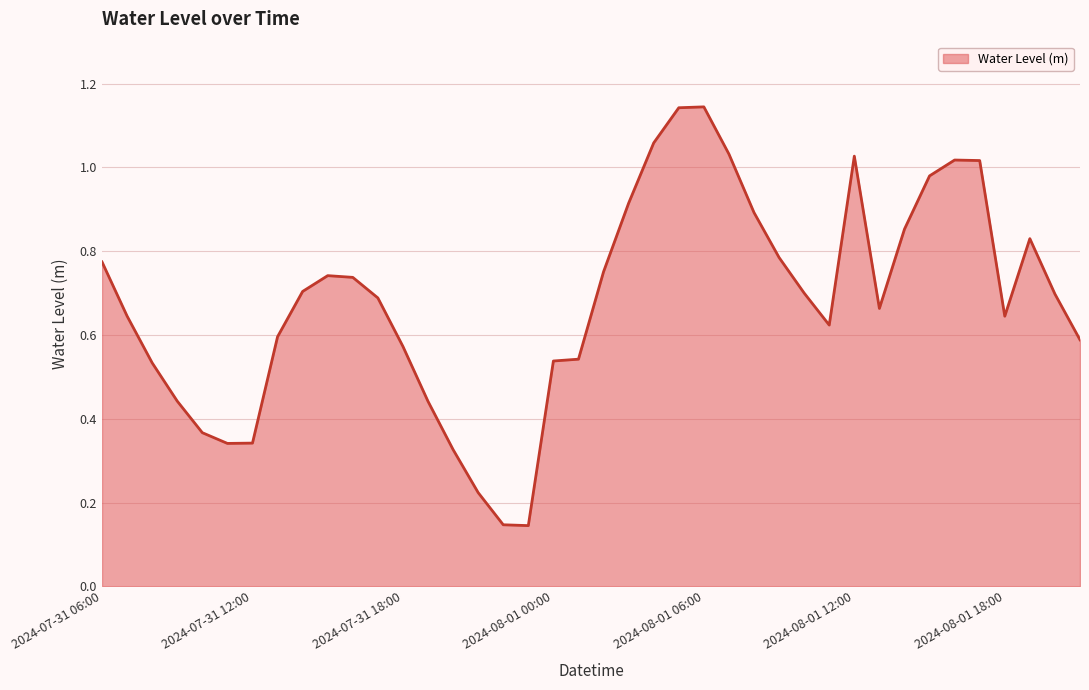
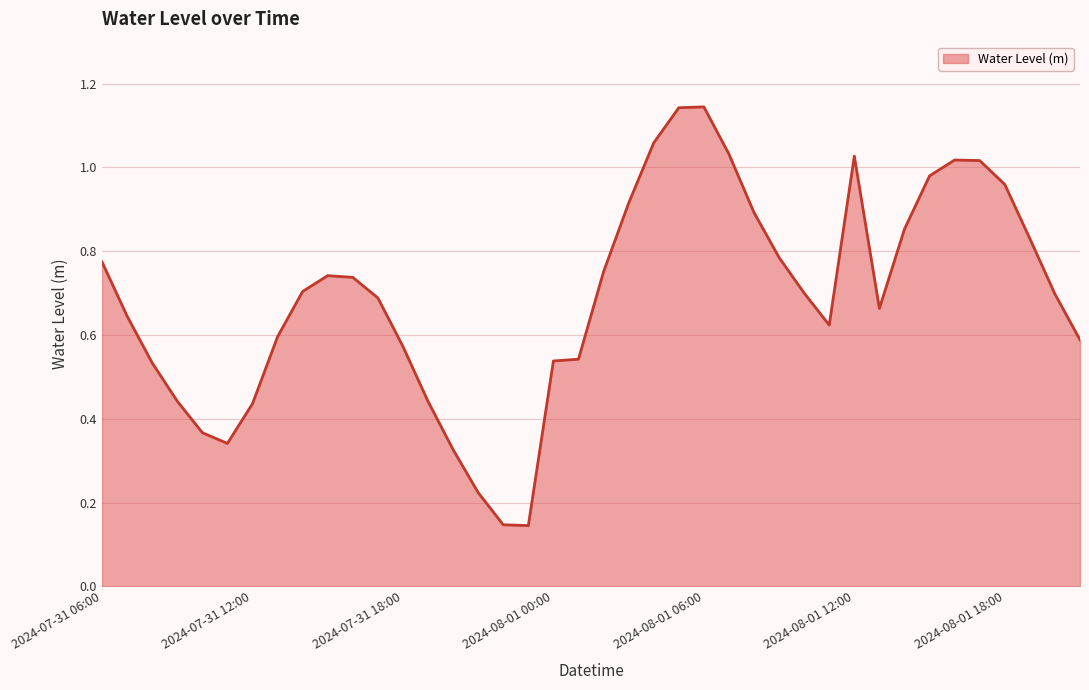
2024-07-31 12:00: 0.34 -> 0.44
2024-08-01 18:00: 0.64 -> 0.96
